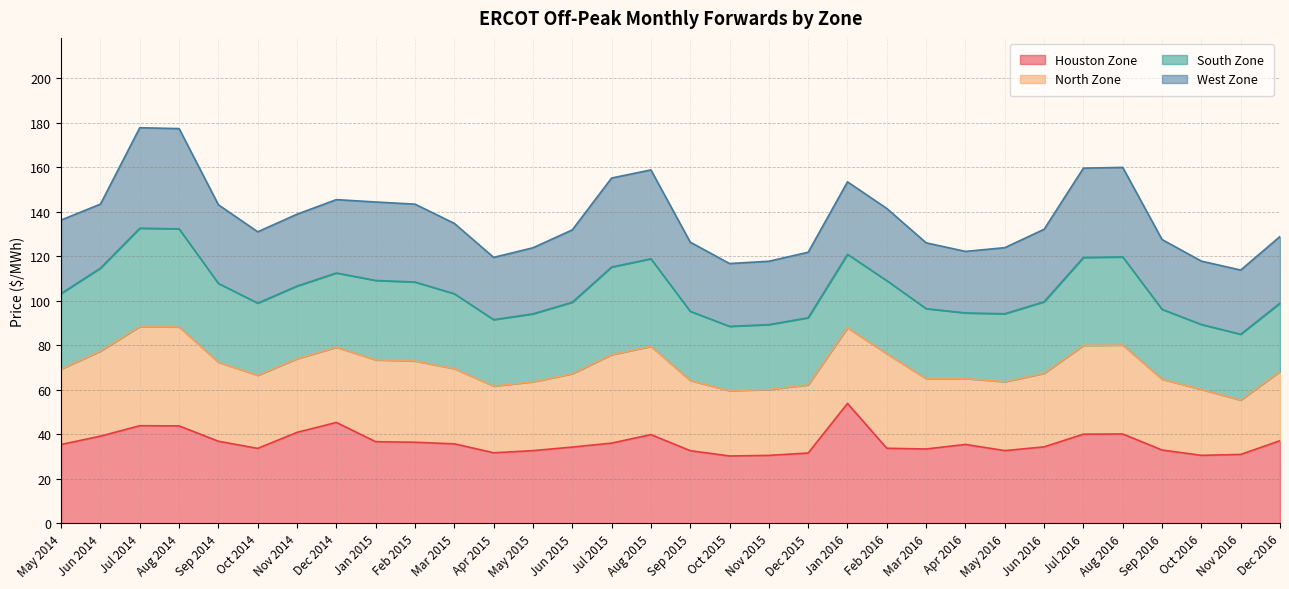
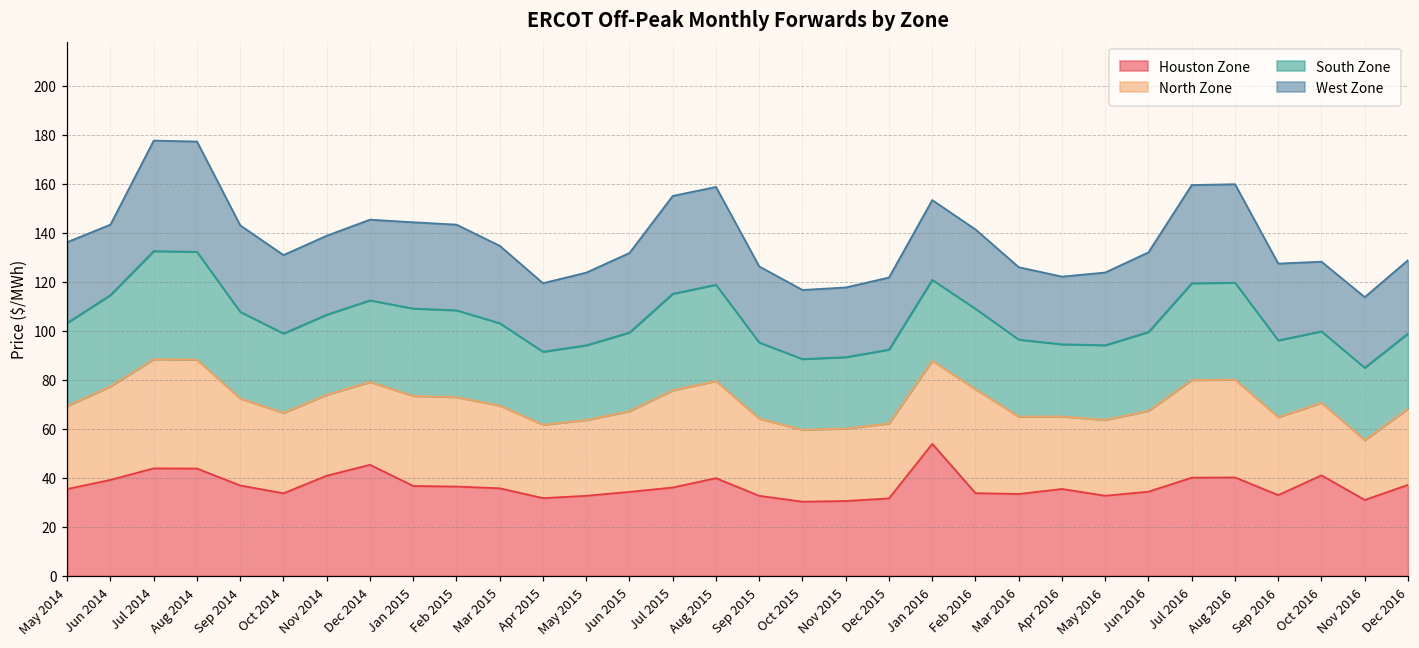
Houston Zone, Oct 2016: 31 -> 41
